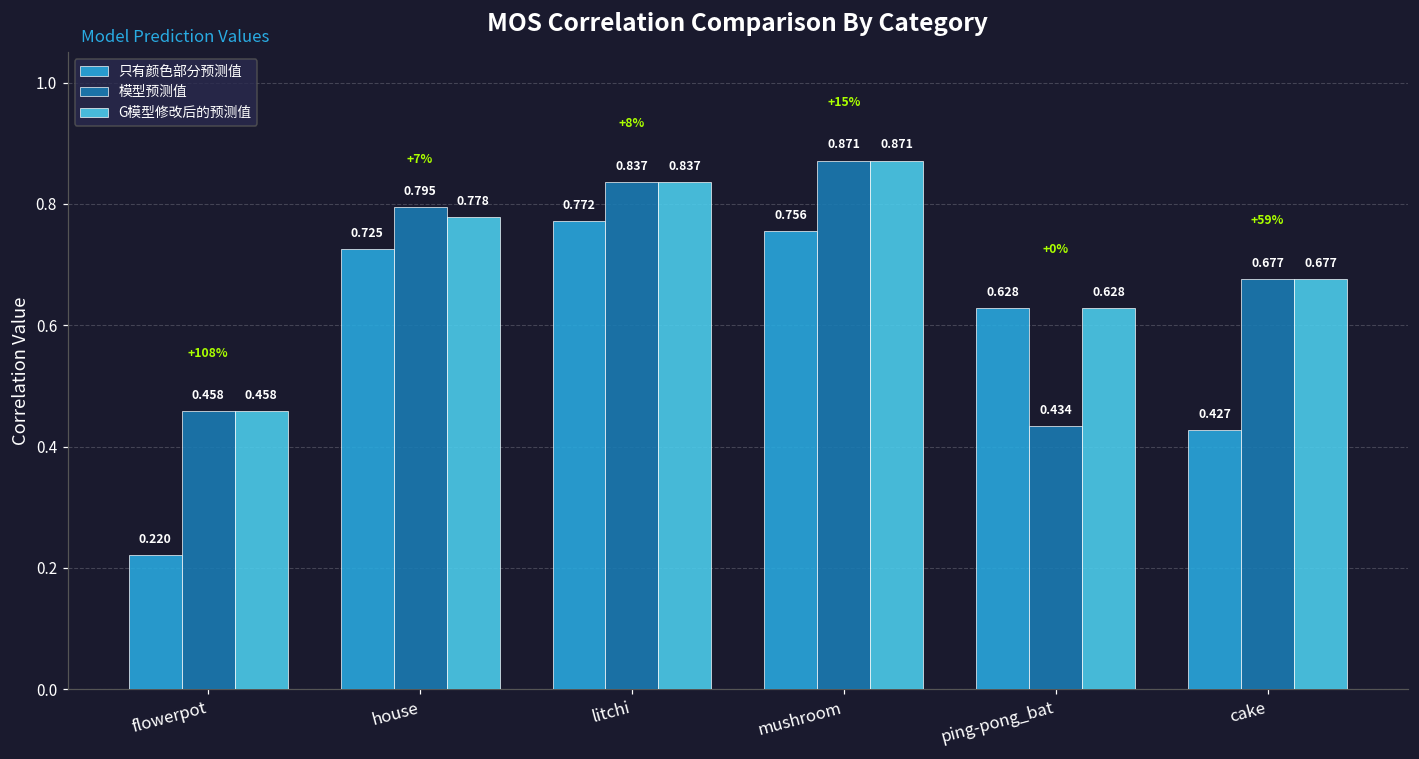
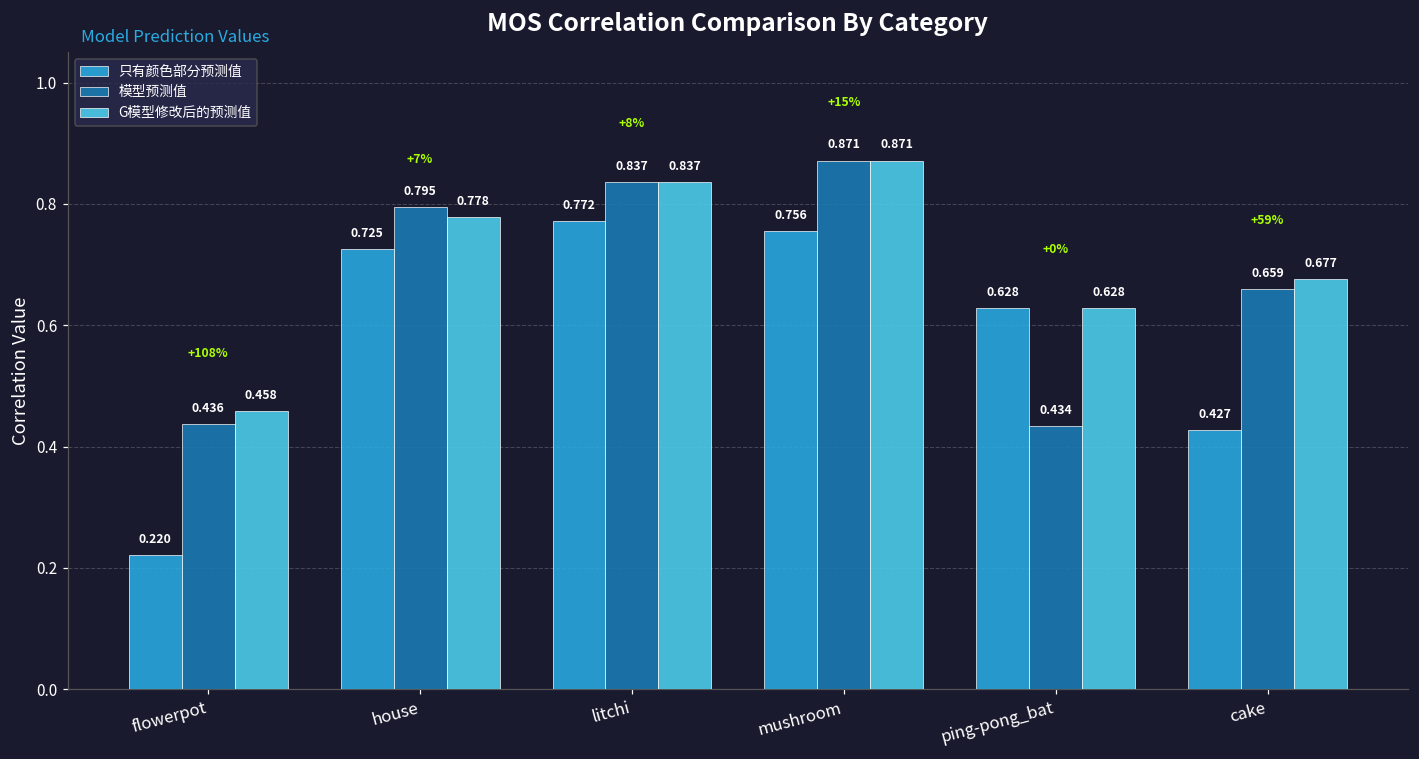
模型预测值, flowerpot: 0.458 -> 0.436
模型预测值, cake: 0.677 -> 0.659
